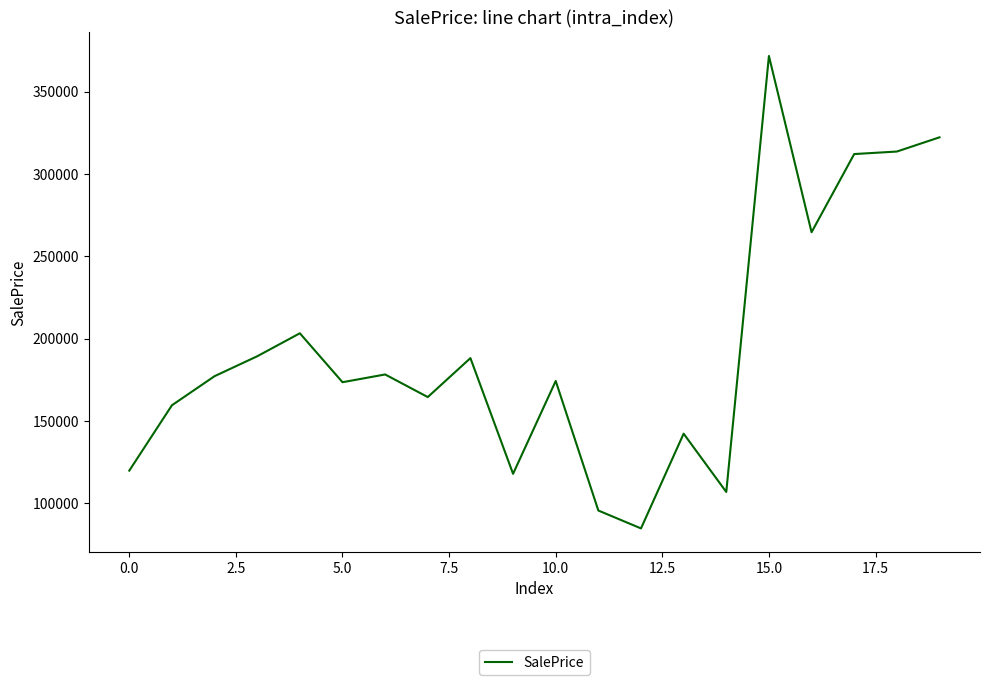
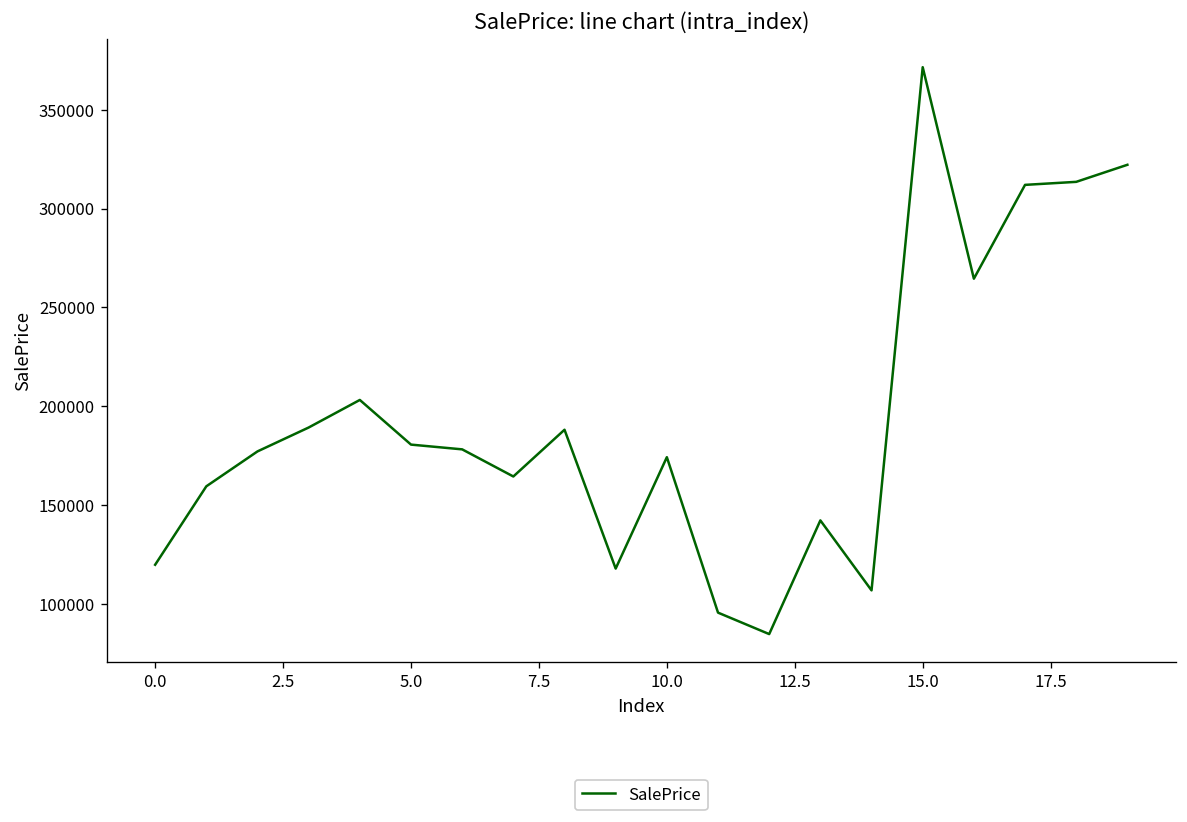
5.0: 174000 -> 181000
